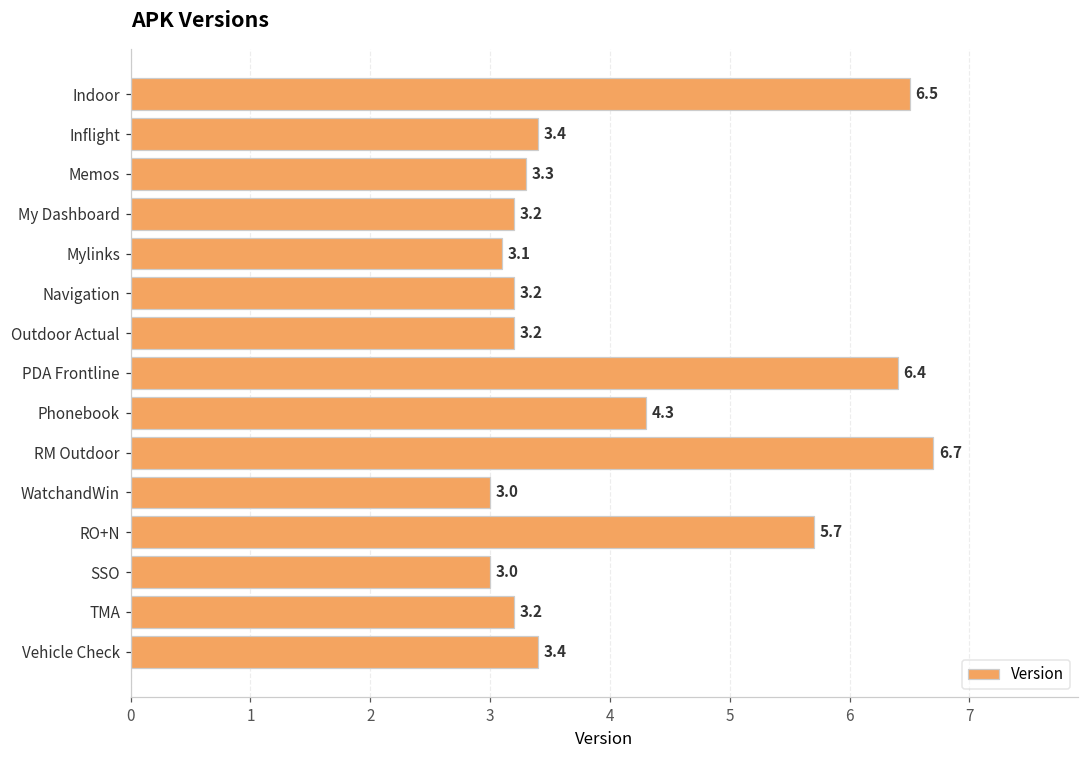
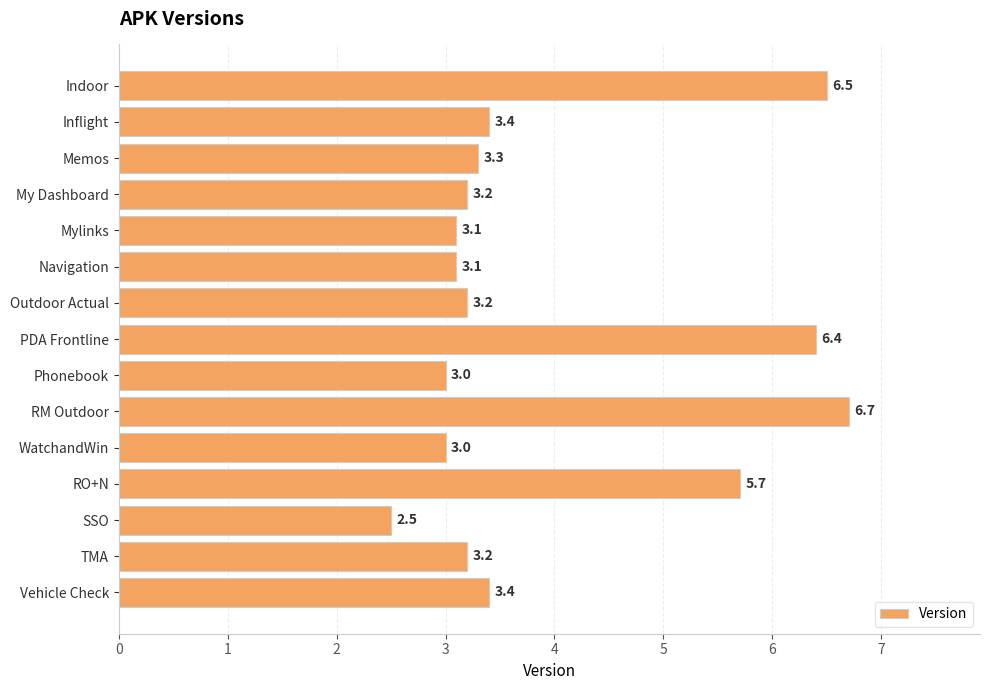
Navigation: 3.2 -> 3.1
Phonebook: 4.3 -> 3.0
SSO: 3.0 -> 2.5
